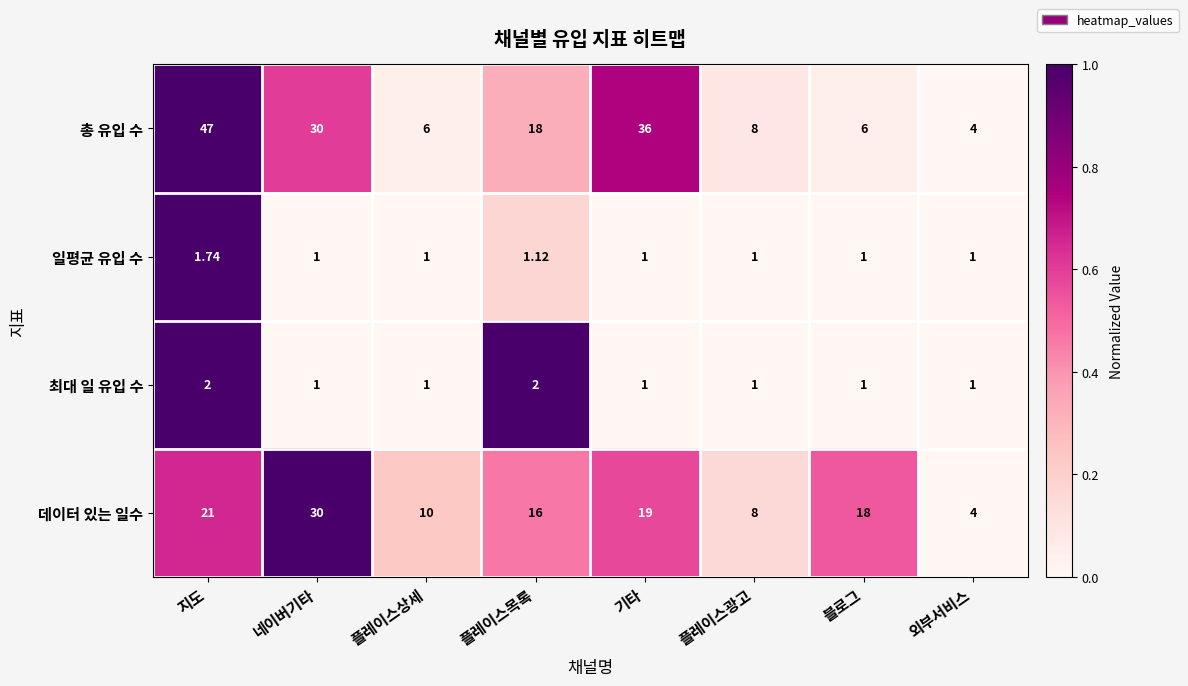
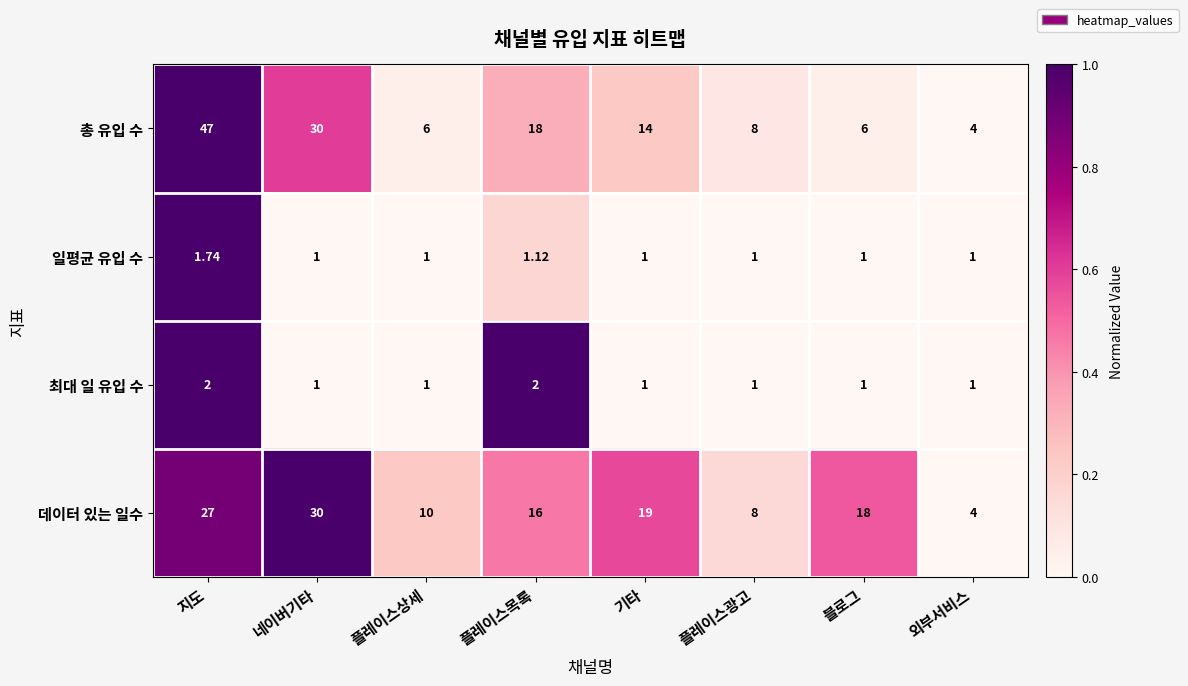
총 유입 수, 기타: 36 -> 14
데이터 있는 일수, 지도: 21 -> 27
